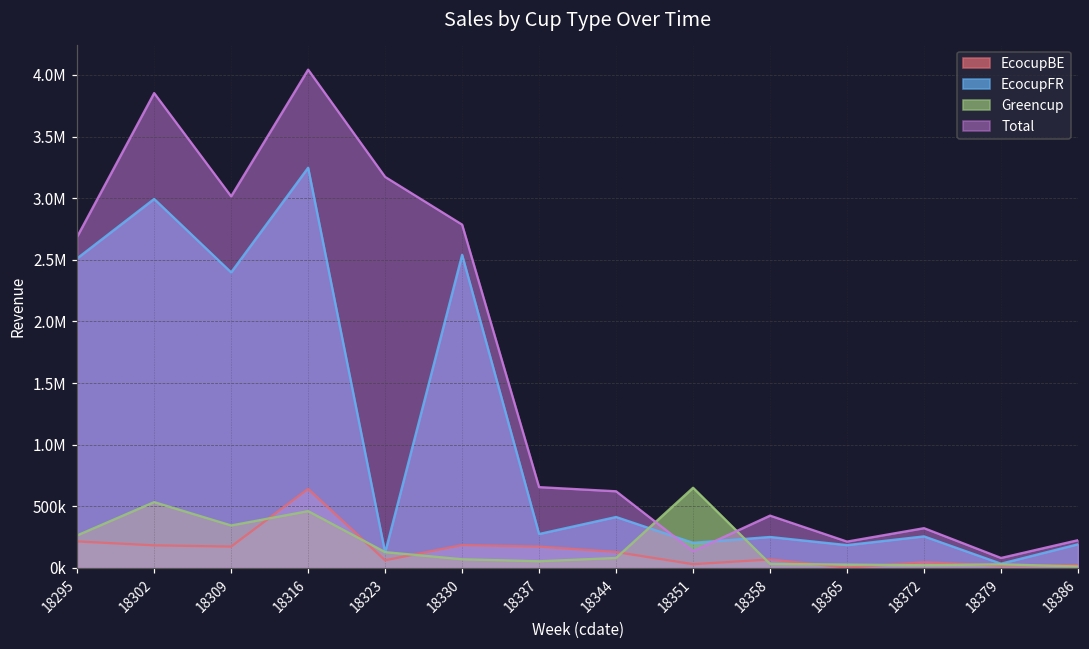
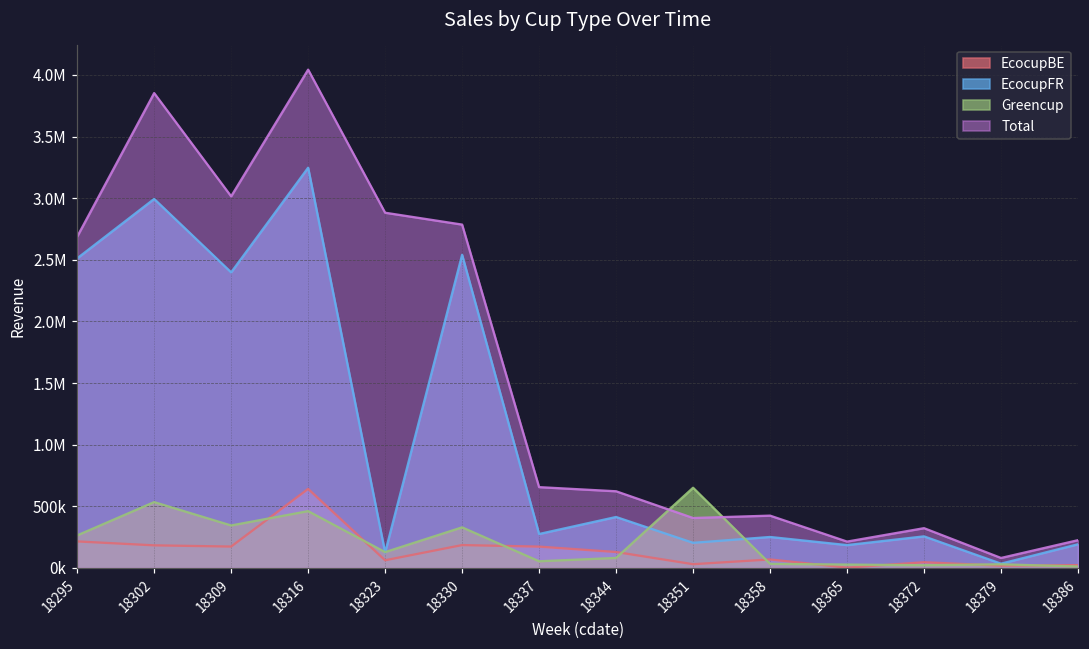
Total, 18323: 3170000 -> 2880000
Greencup, 18330: 70000 -> 330000
Total, 18351: 140000 -> 400000
